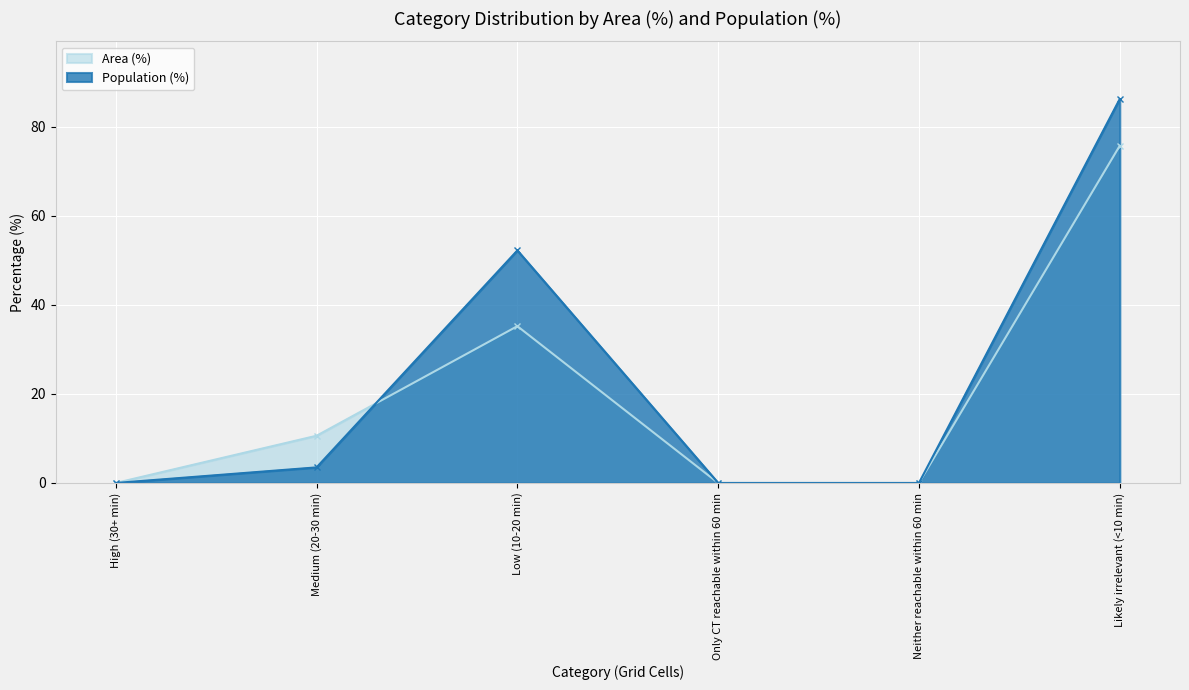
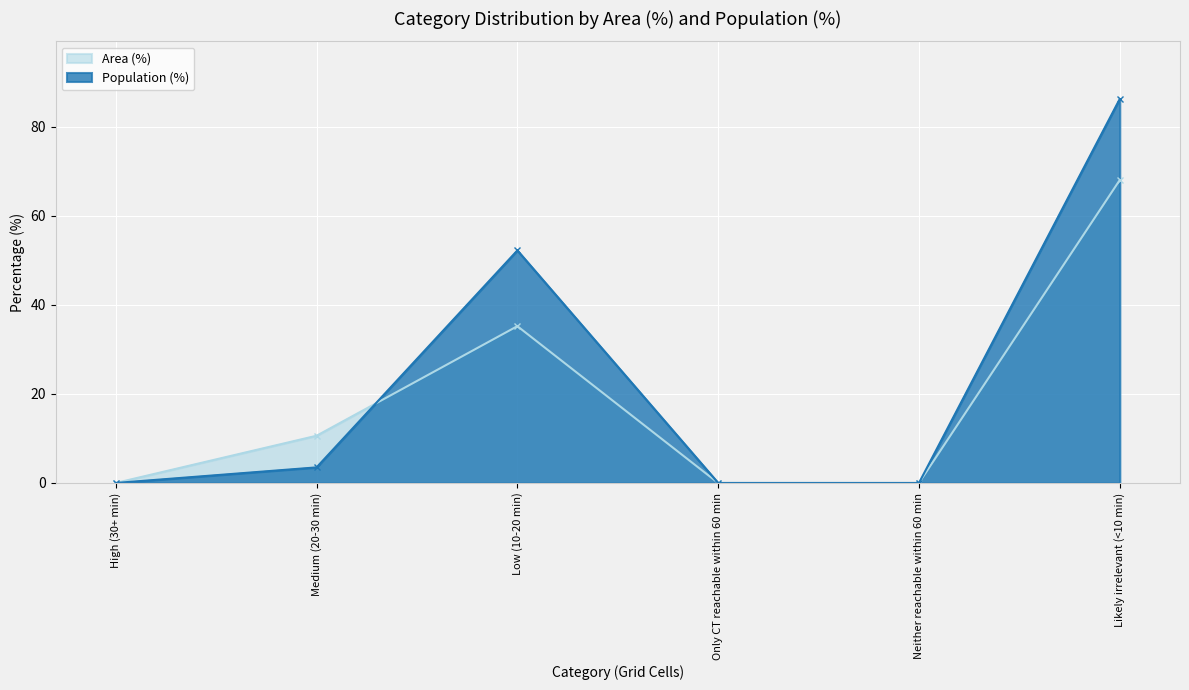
Area (%), Likely irrelevant (<10 min): 76 -> 68
